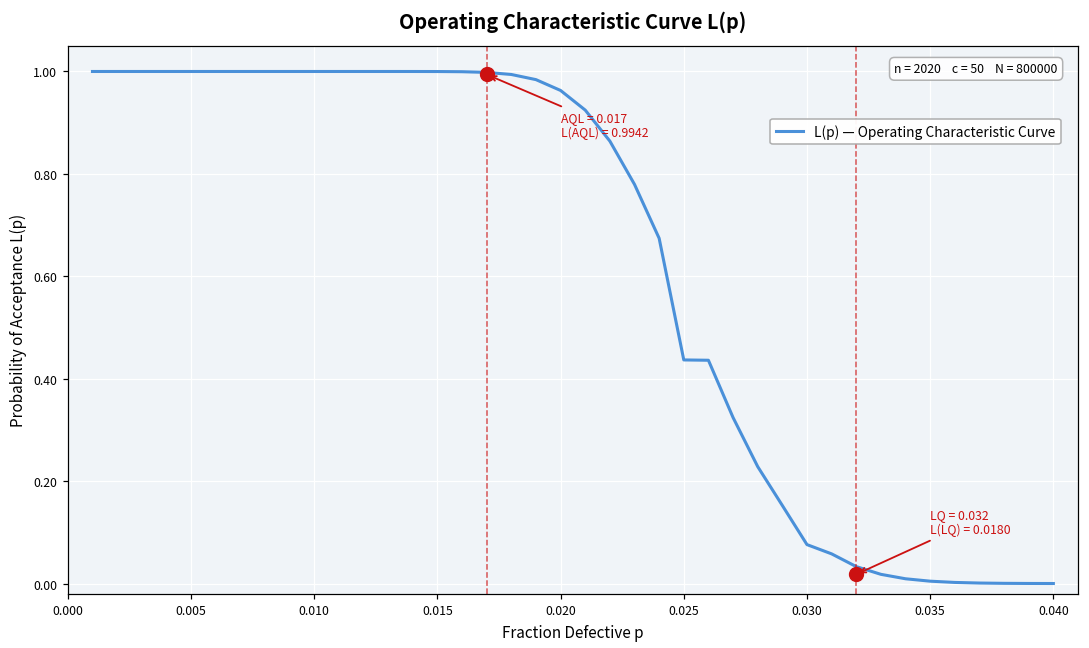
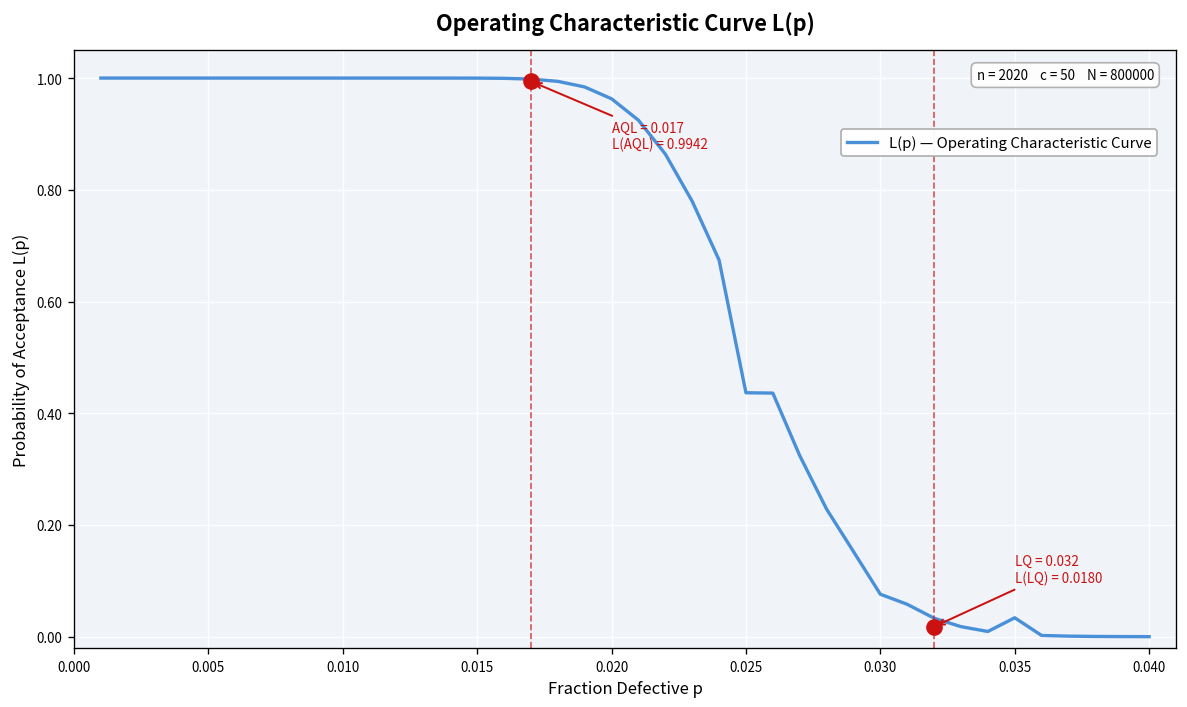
L(p) — Operating Characteristic Curve, 0.035: 0.00 -> 0.03
